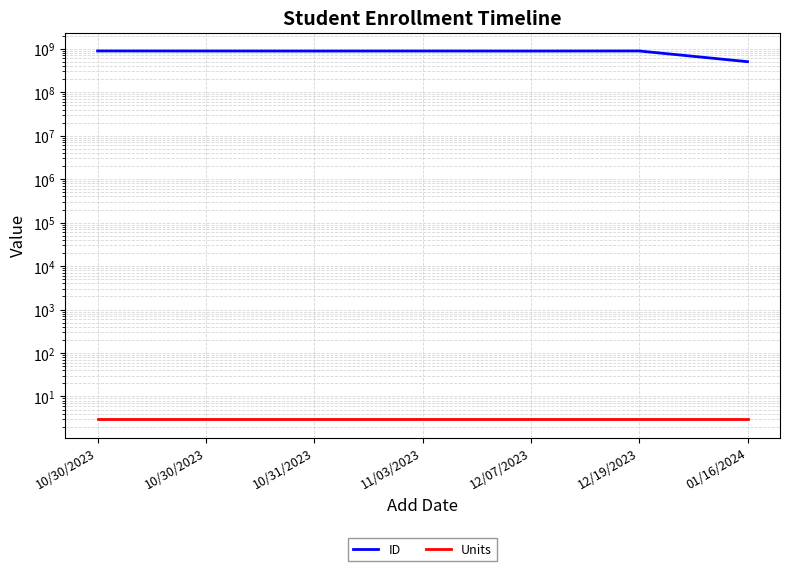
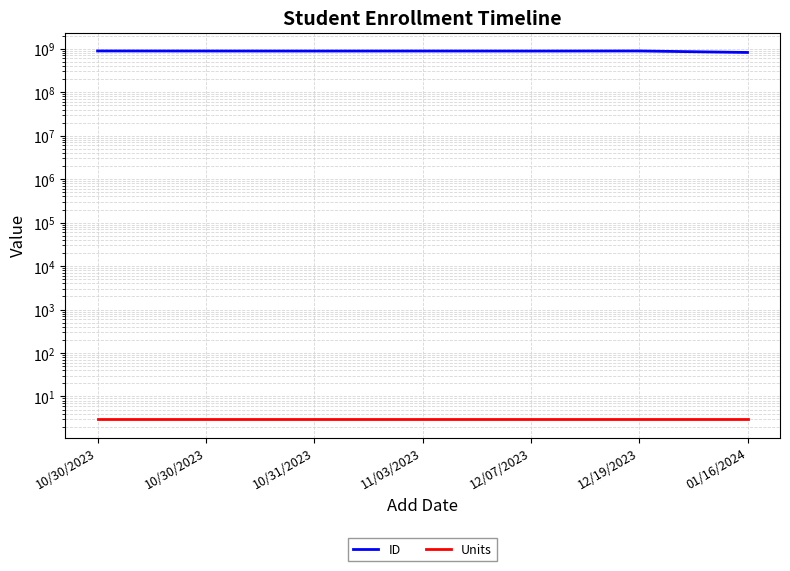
ID, 01/16/2024: 500000000 -> 800000000
